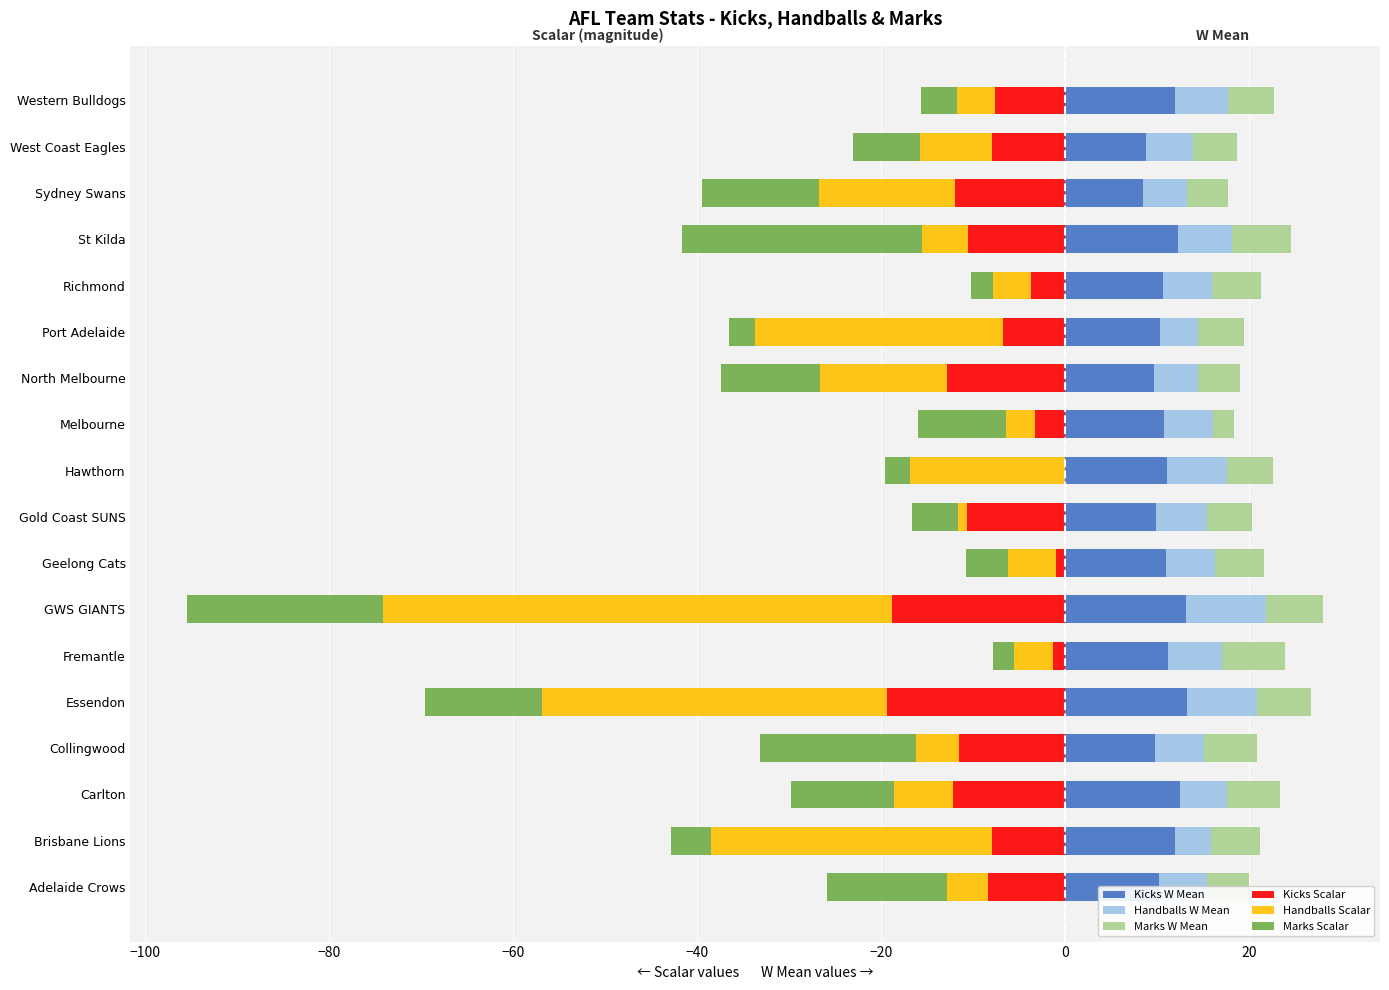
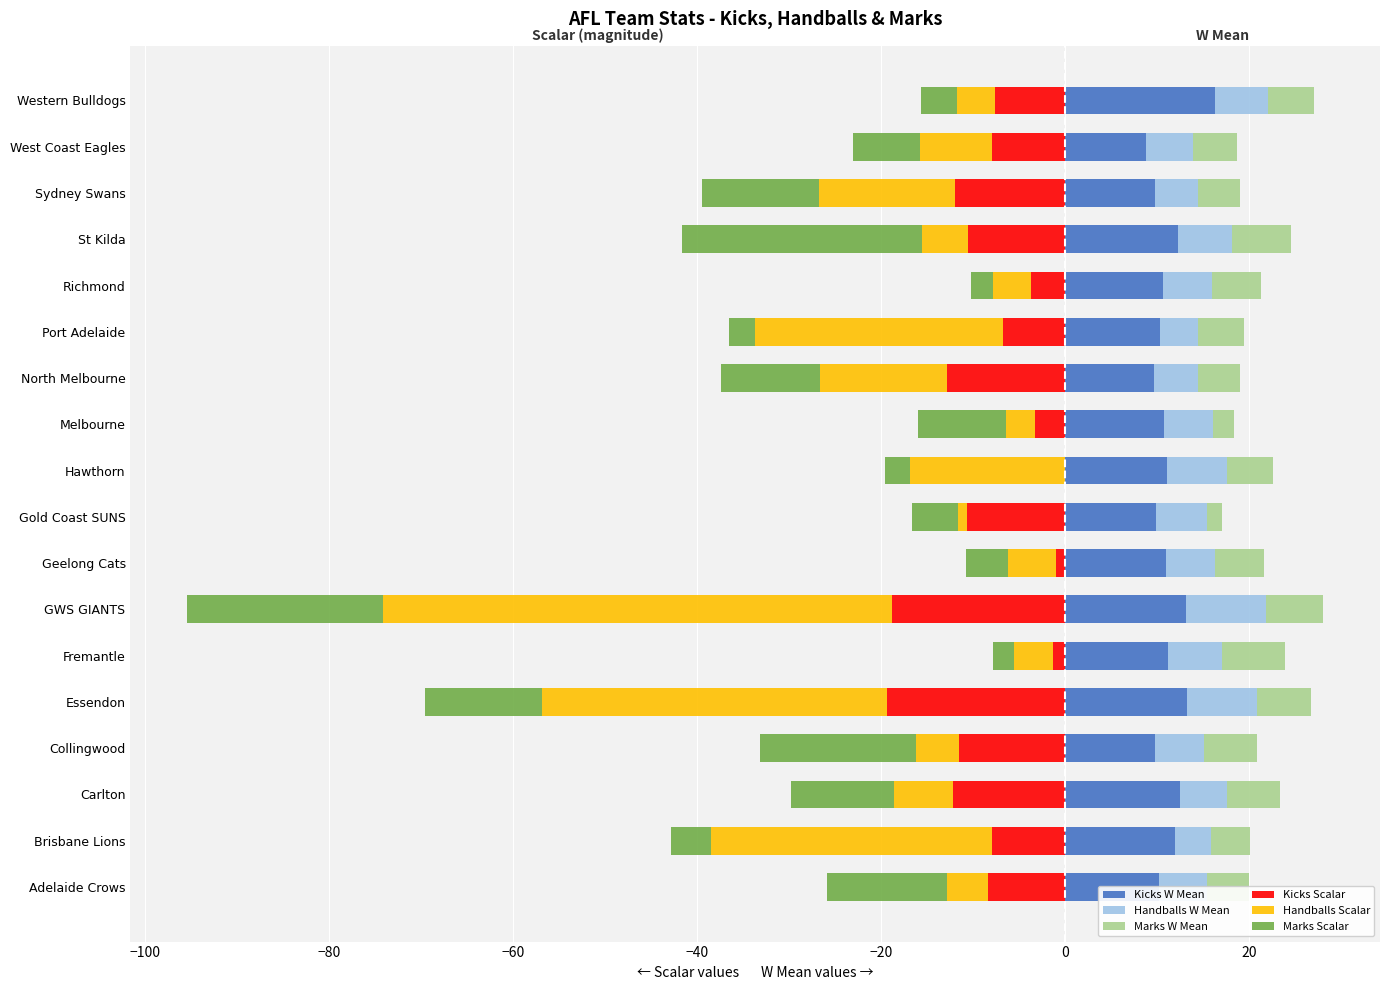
Kicks W Mean, Western Bulldogs: 12 -> 16
Kicks W Mean, Sydney Swans: 8 -> 10
Marks W Mean, Gold Coast SUNS: 5 -> 2
Marks W Mean, Brisbane Lions: 5 -> 4
